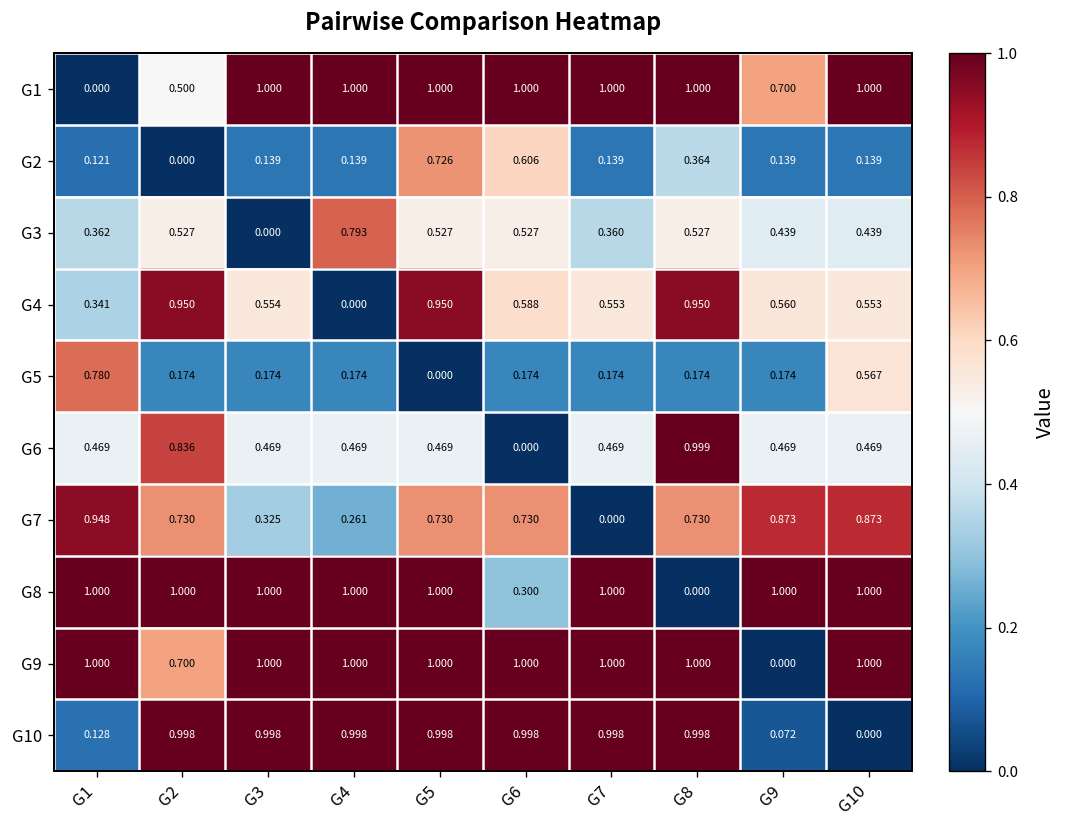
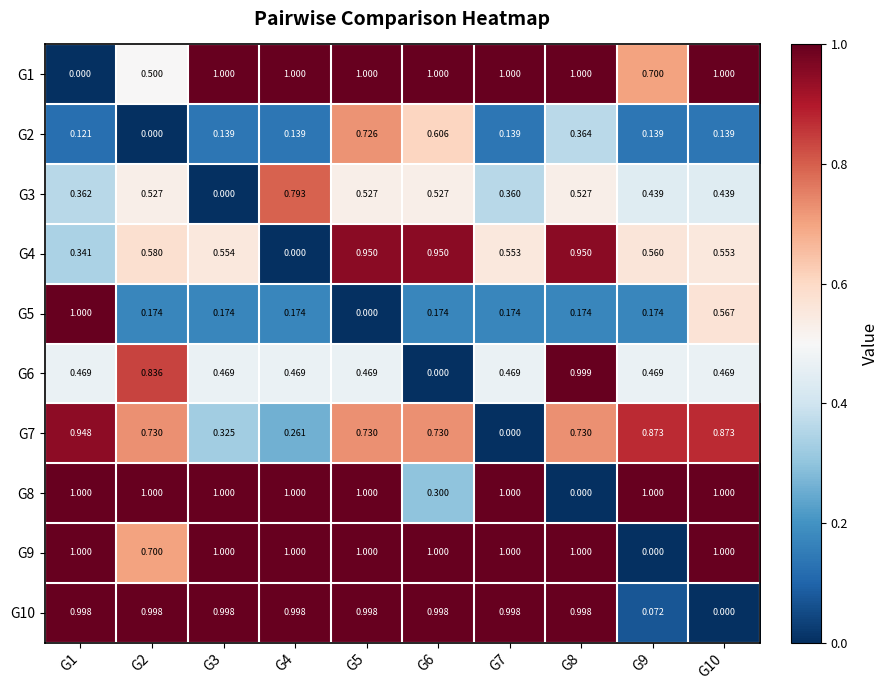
G4, G2: 0.950 -> 0.580
G4, G6: 0.588 -> 0.950
G5, G1: 0.780 -> 1.000
G10, G1: 0.128 -> 0.998
